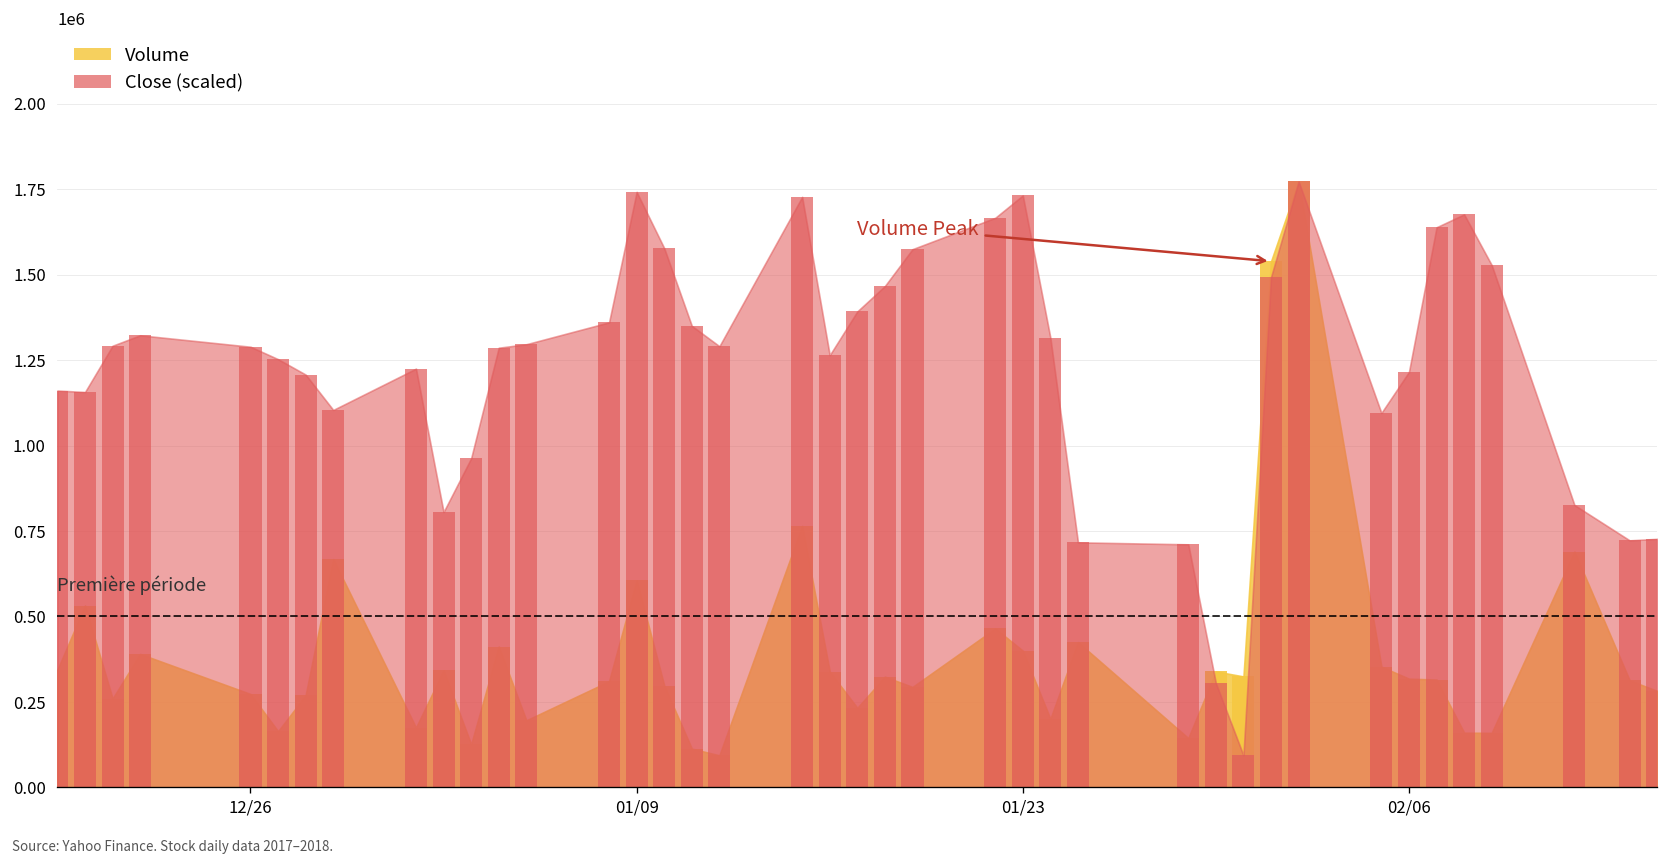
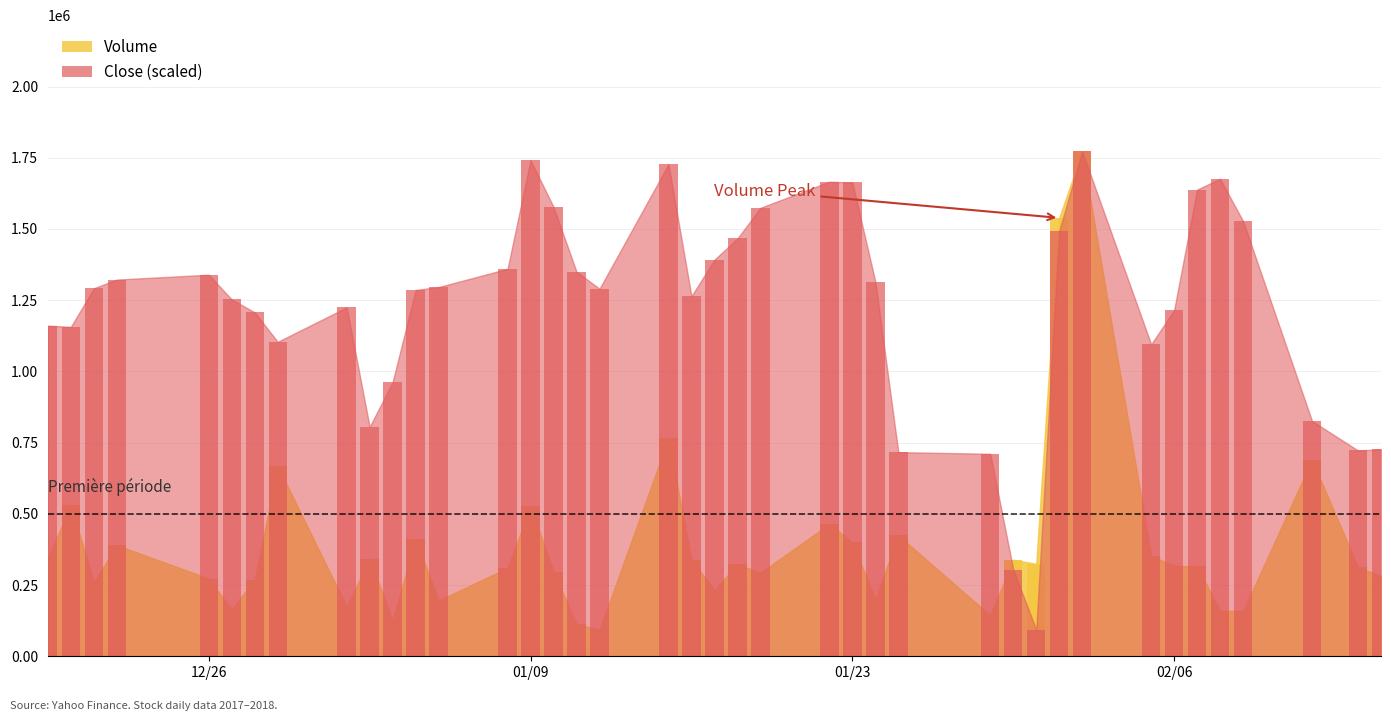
Close (scaled), 12/26: 1290000 -> 1340000
Volume, 01/09: 610000 -> 530000
Close (scaled), 01/23: 1730000 -> 1660000
